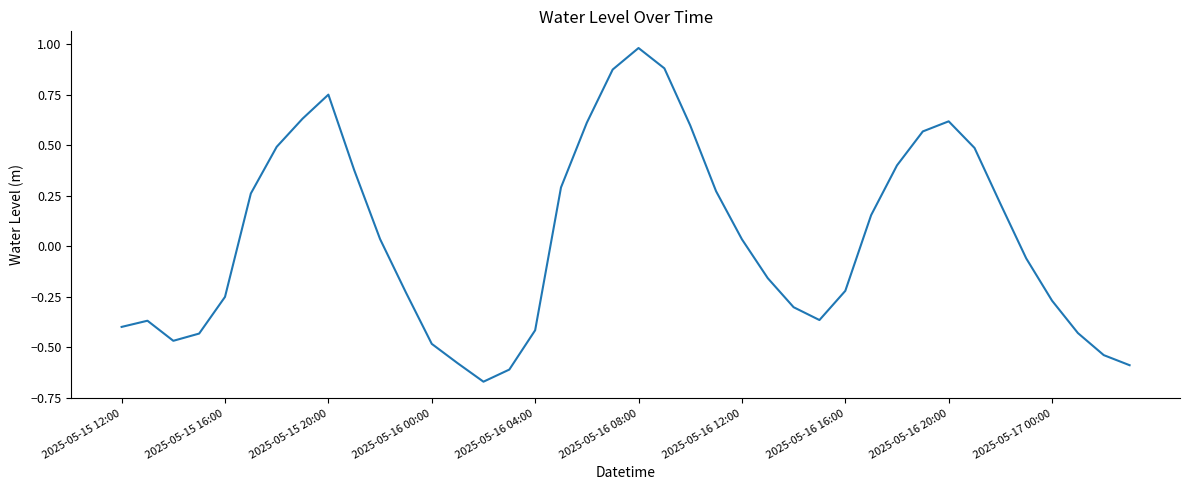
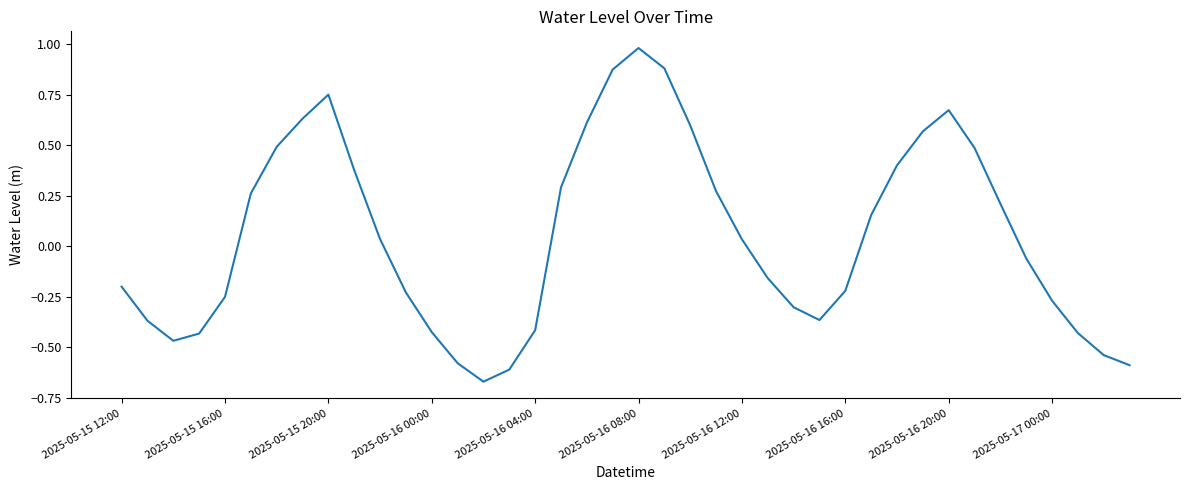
2025-05-15 12:00: -0.40 -> -0.20
2025-05-16 00:00: -0.48 -> -0.42
2025-05-16 20:00: 0.62 -> 0.67
